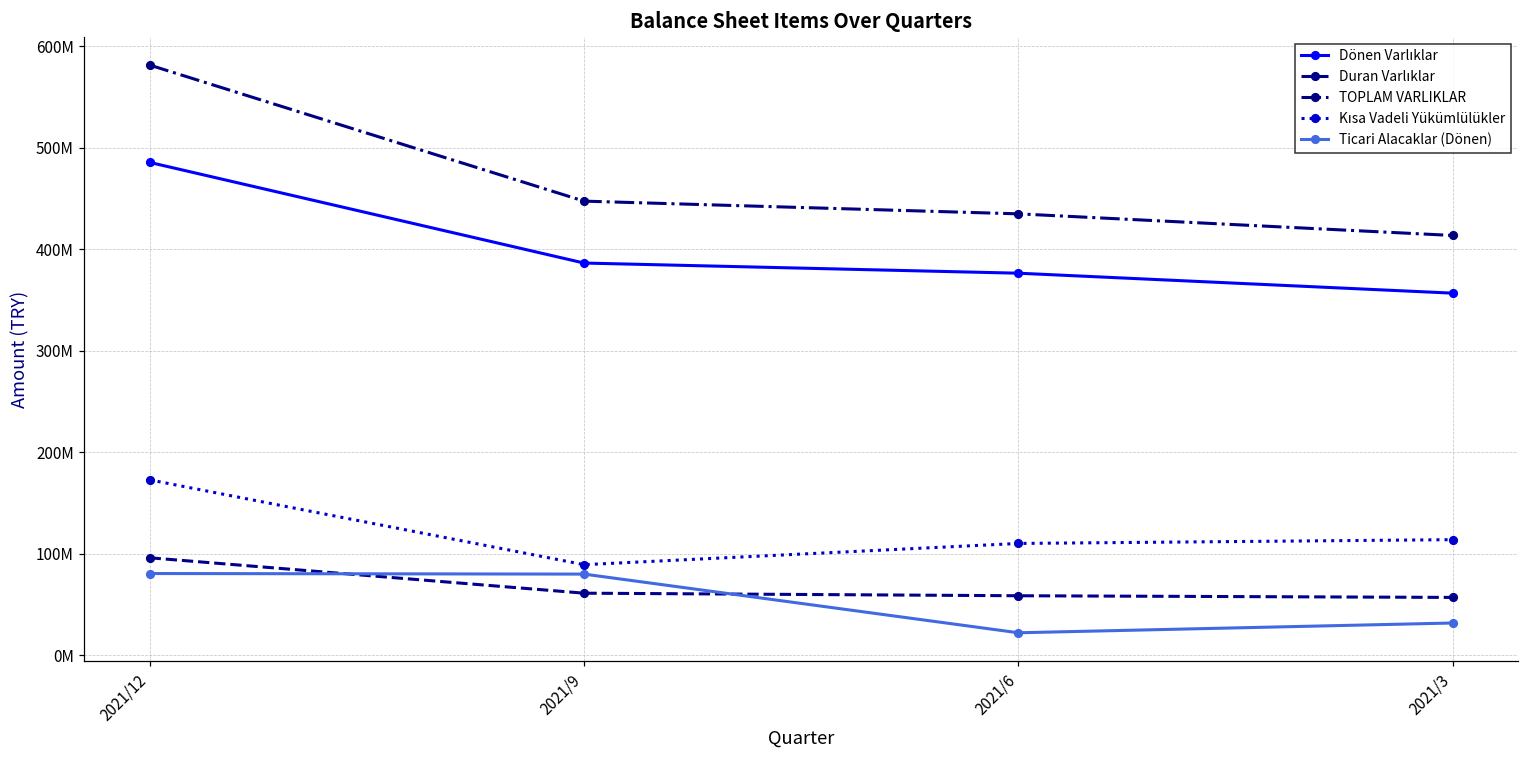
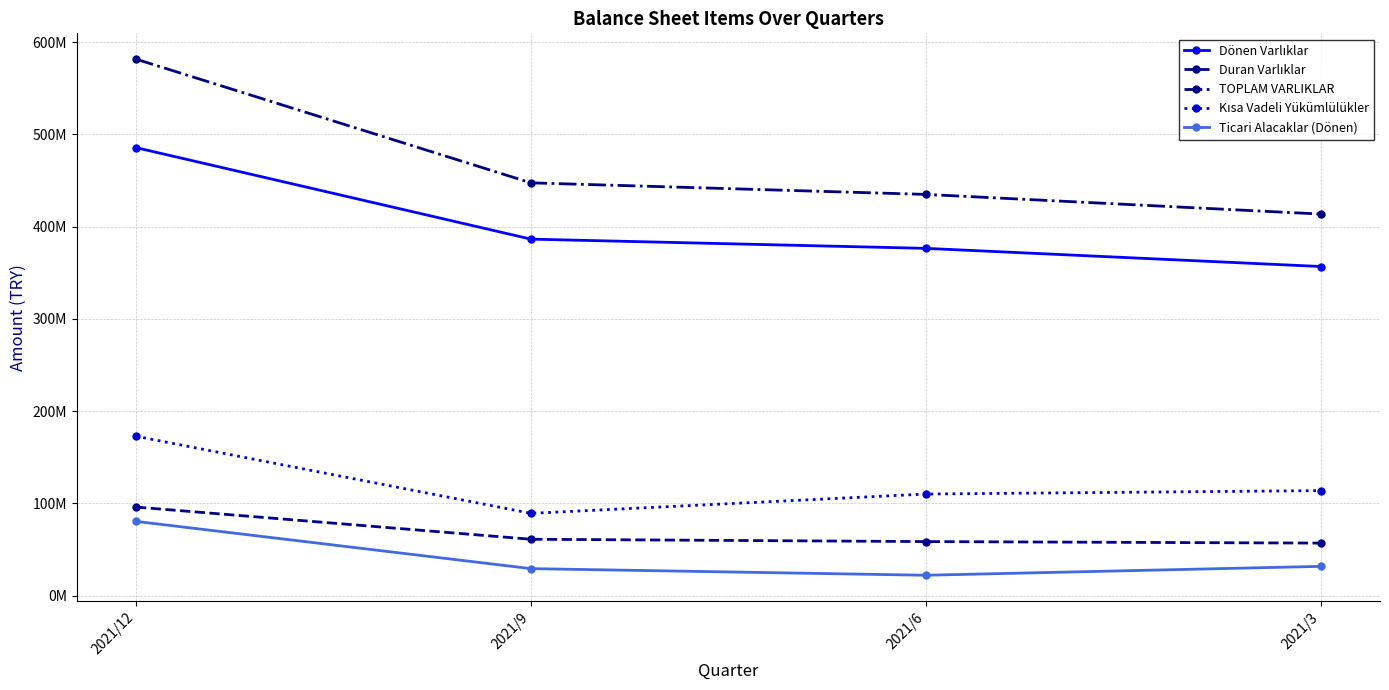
Ticari Alacaklar (Dönen), 2021/9: 80000000 -> 30000000
